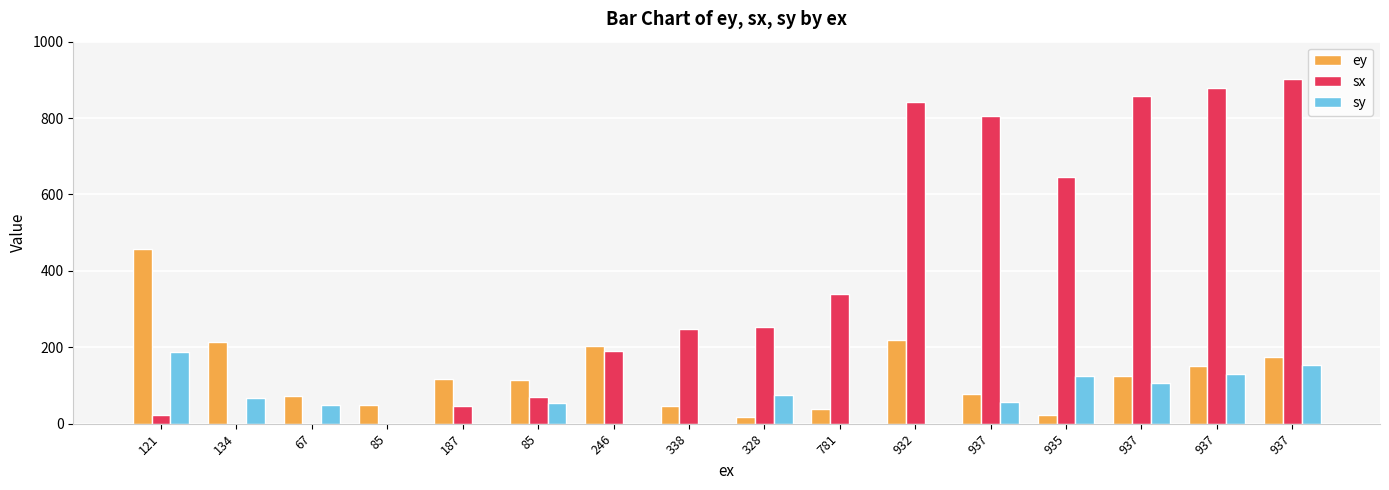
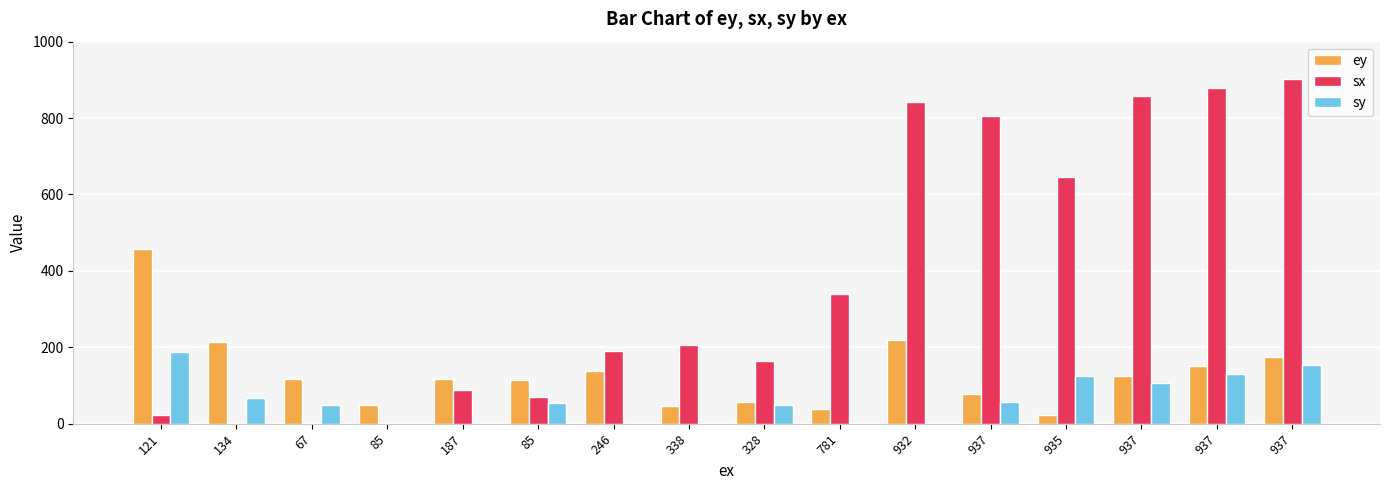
ey, 67: 70 -> 120
sx, 187: 50 -> 90
ey, 246: 200 -> 140
sx, 338: 250 -> 210
ey, 328: 20 -> 60
sx, 328: 250 -> 170
sy, 328: 80 -> 50
